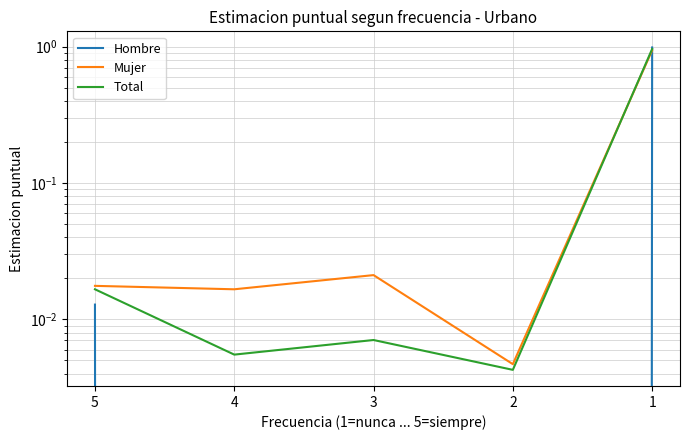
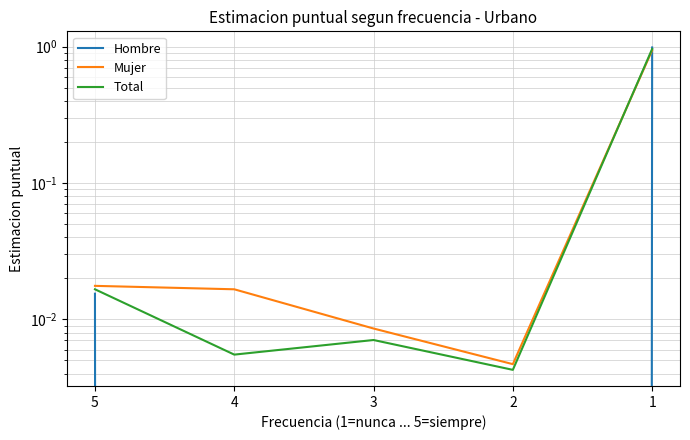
Hombre, 5: 0.013 -> 0.015
Mujer, 3: 0.021 -> 0.009
